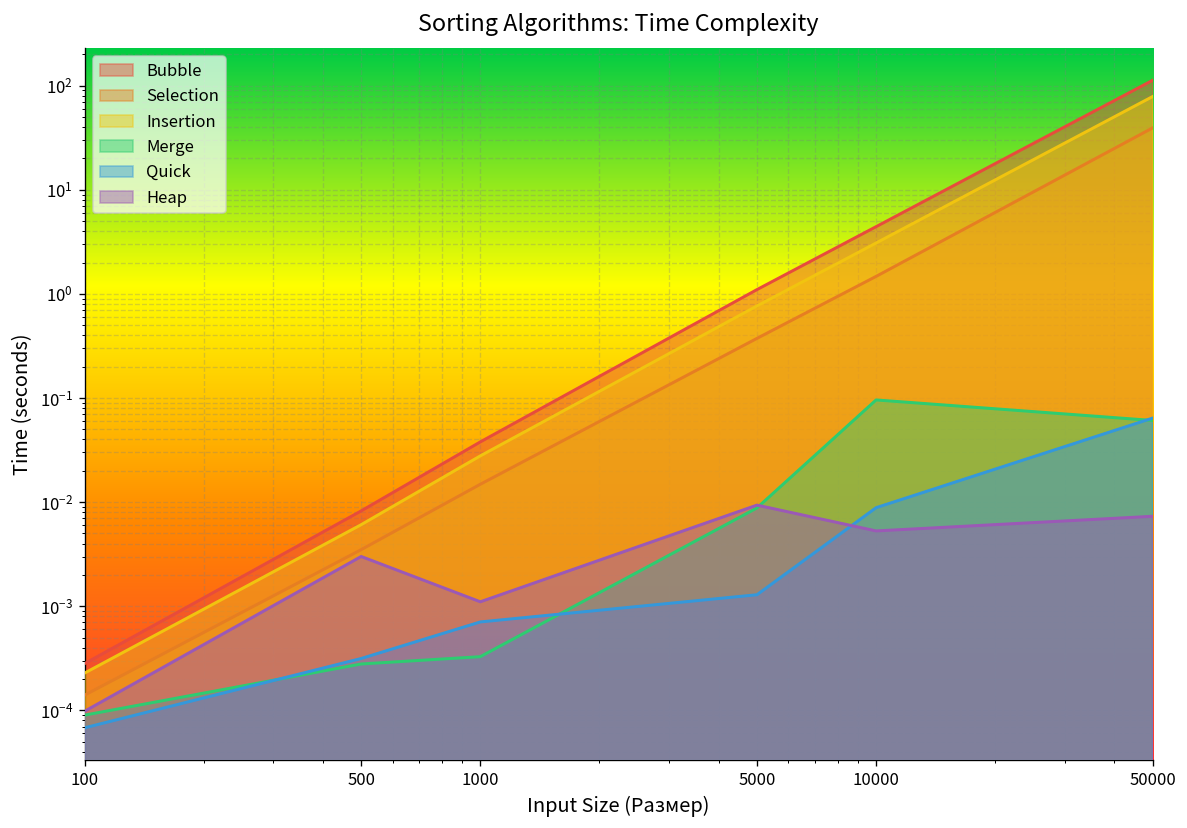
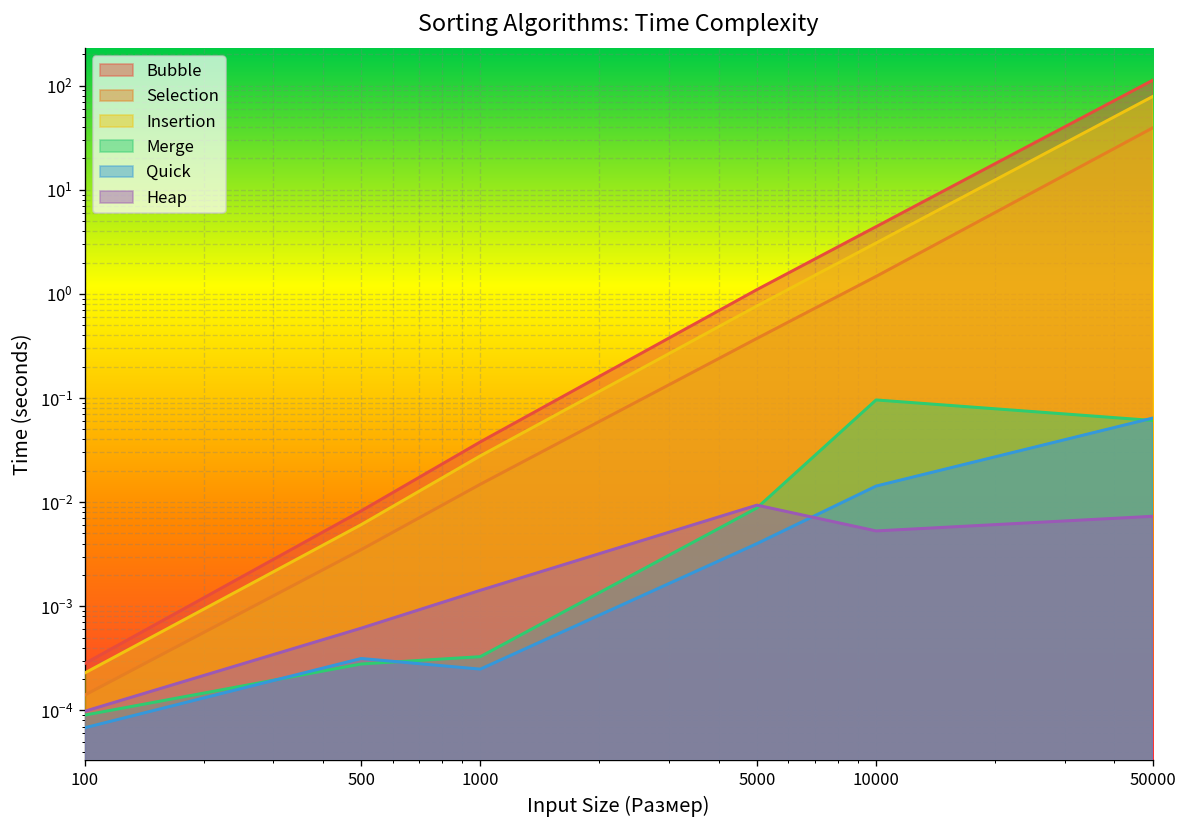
Heap, 500: 0.0030 -> 0.0006
Quick, 1000: 0.0007 -> 0.00025
Heap, 1000: 0.0011 -> 0.0014
Quick, 5000: 0.0013 -> 0.004
Quick, 10000: 0.009 -> 0.014
